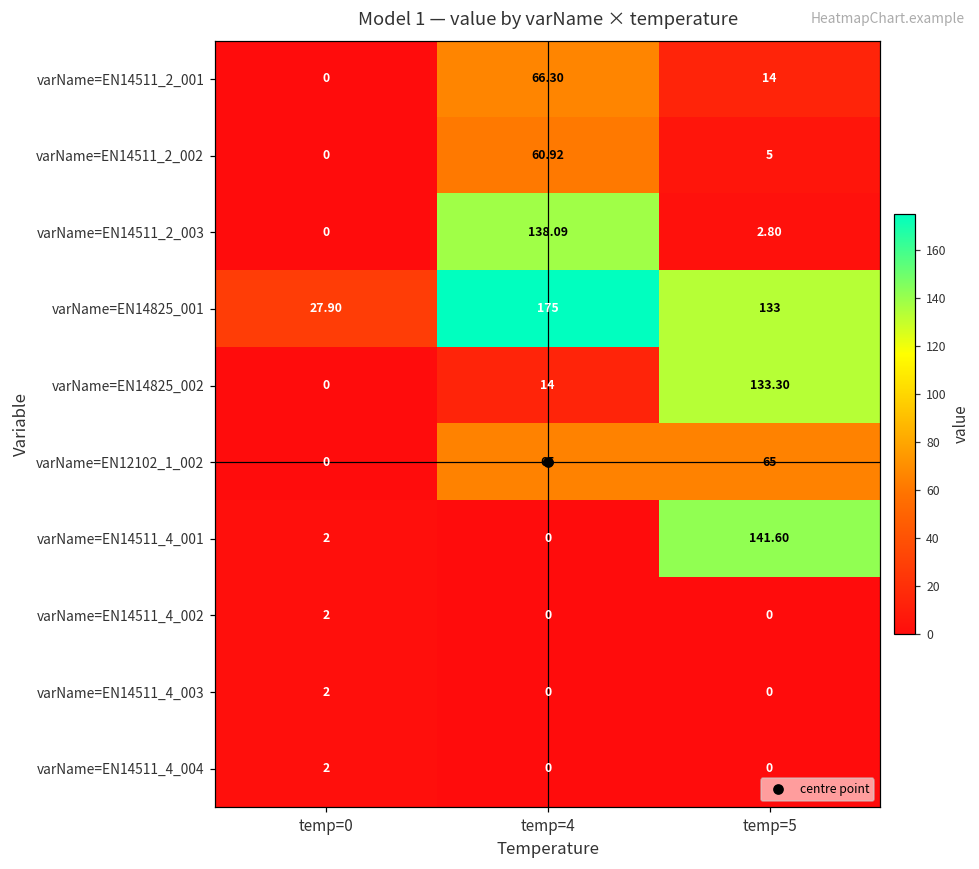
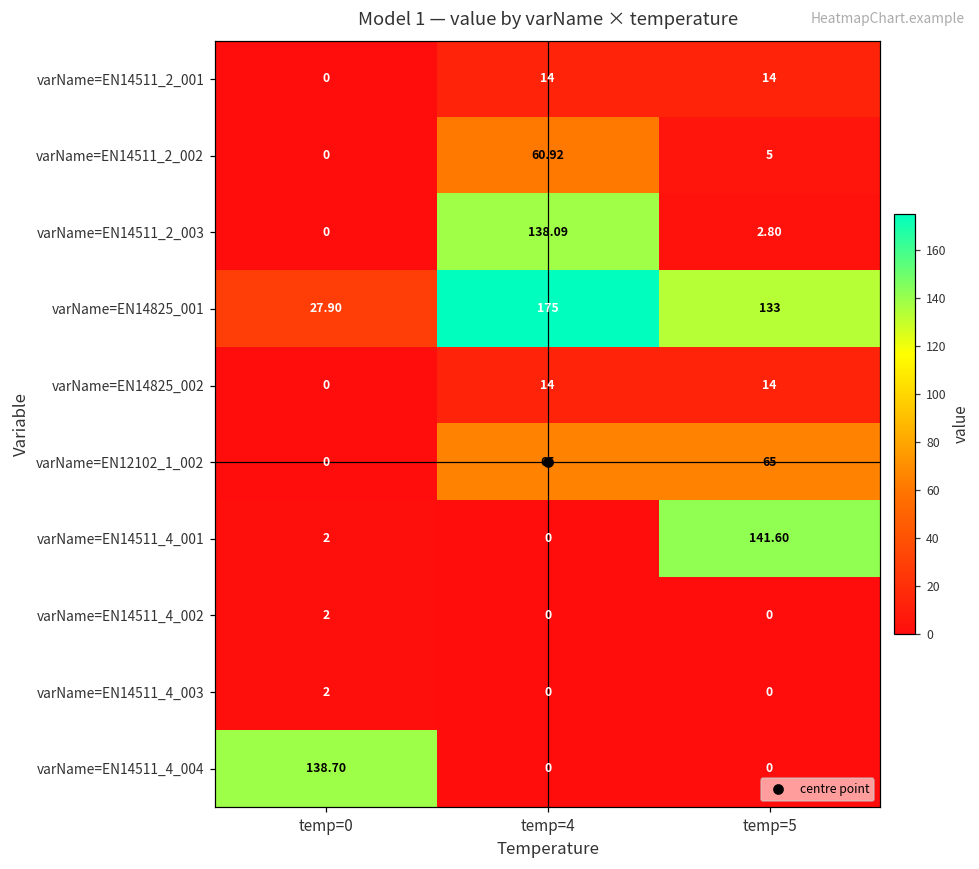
varName=EN14511_2_001, temp=4: 66.30 -> 14
varName=EN14825_002, temp=5: 133.30 -> 14
varName=EN14511_4_004, temp=0: 2 -> 138.70
